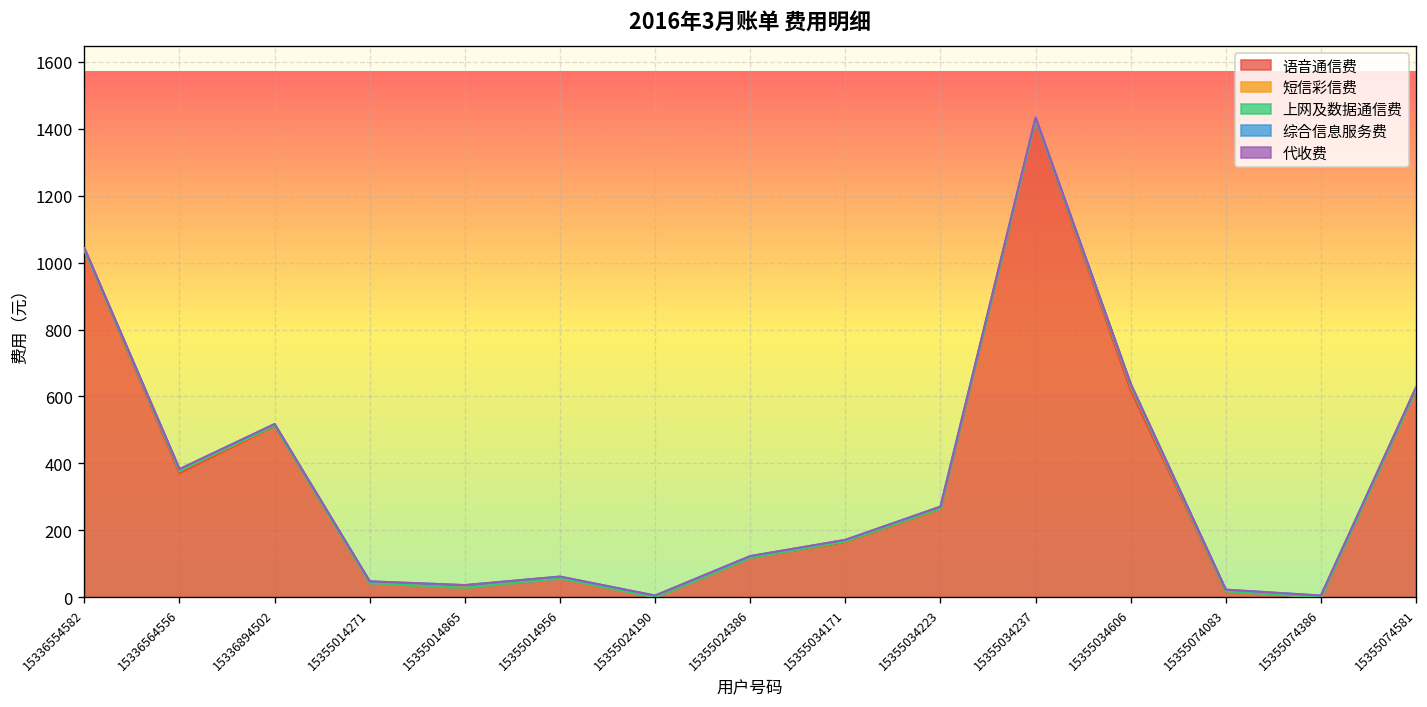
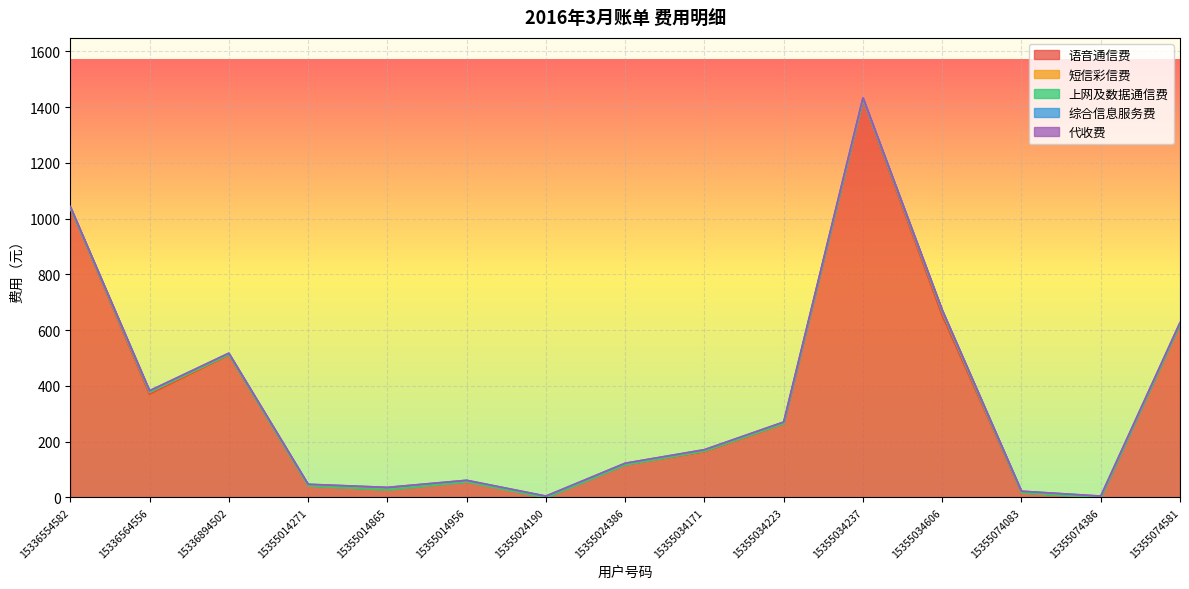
语音通信费, 15355034606: 620 -> 650
